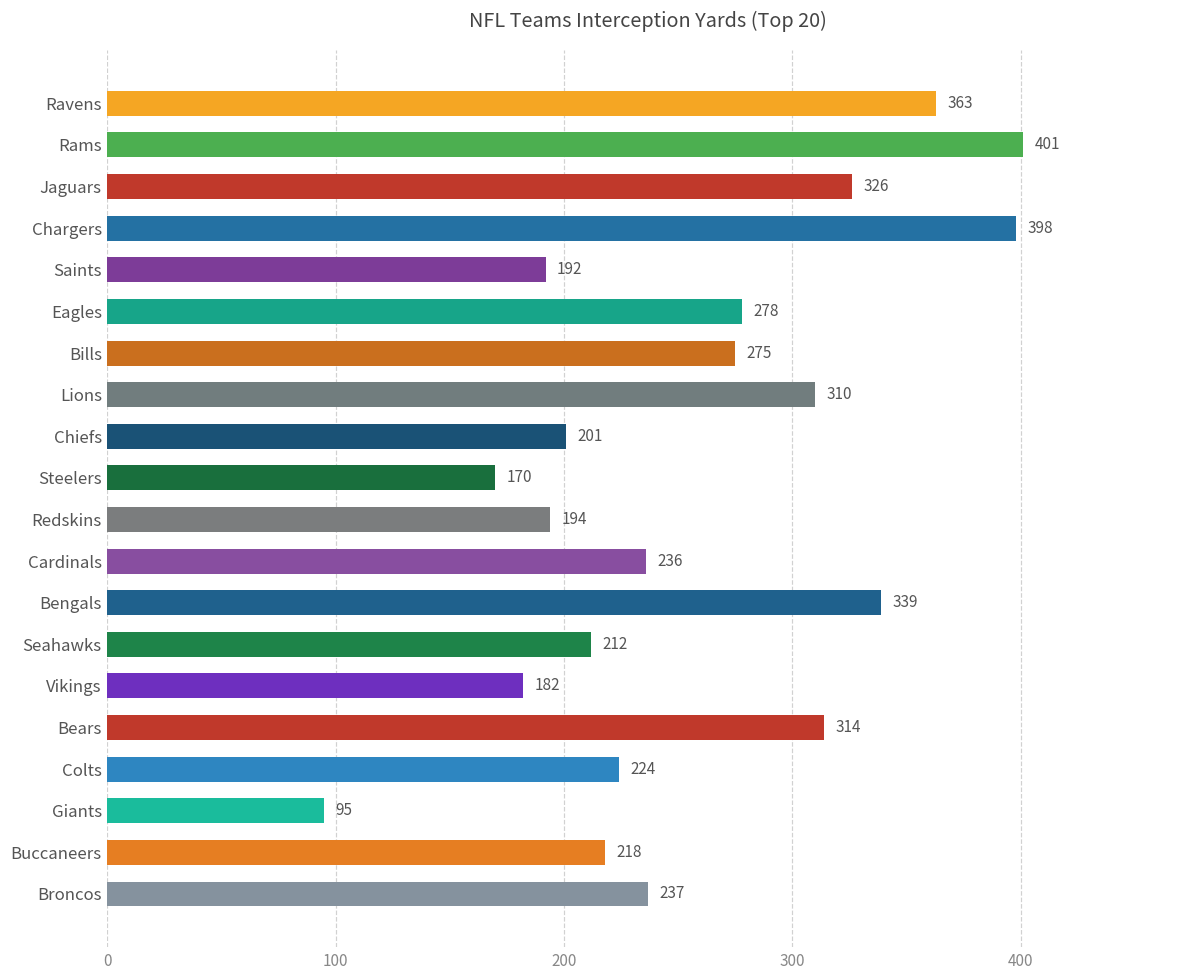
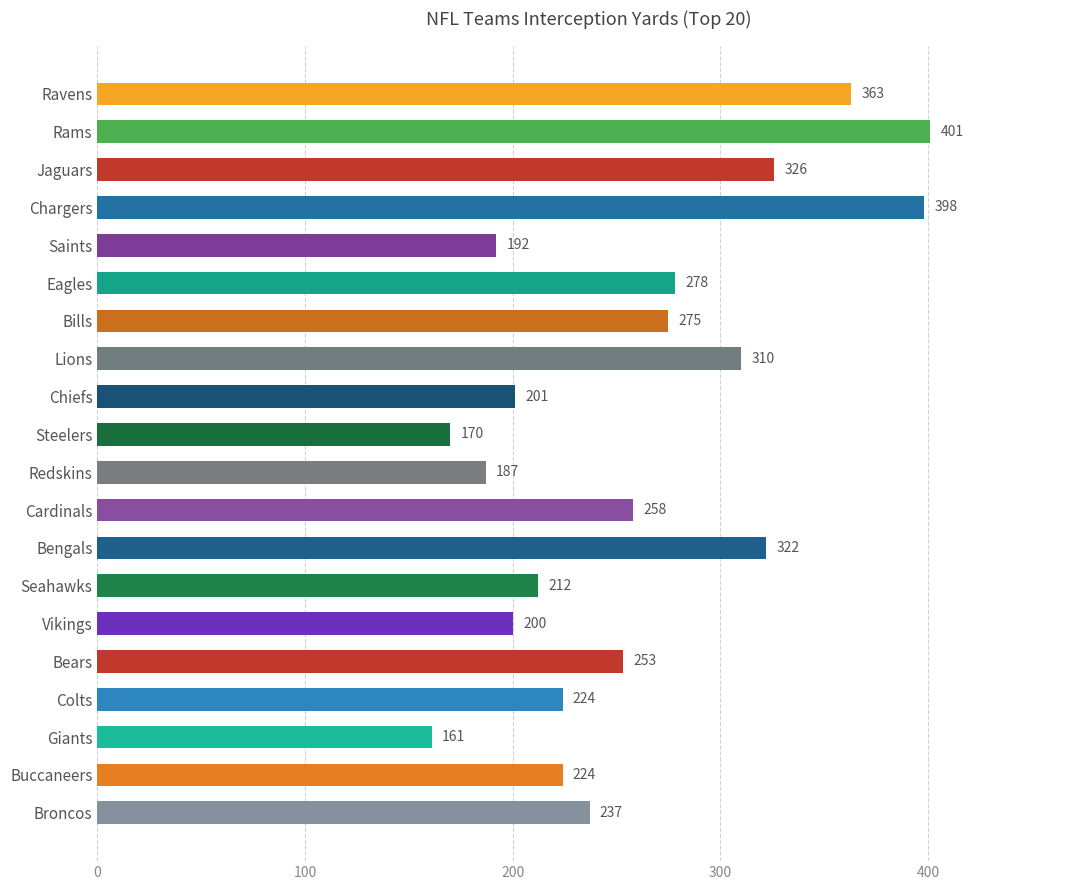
Redskins: 194 -> 187
Cardinals: 236 -> 258
Bengals: 339 -> 322
Vikings: 182 -> 200
Bears: 314 -> 253
Giants: 95 -> 161
Buccaneers: 218 -> 224
